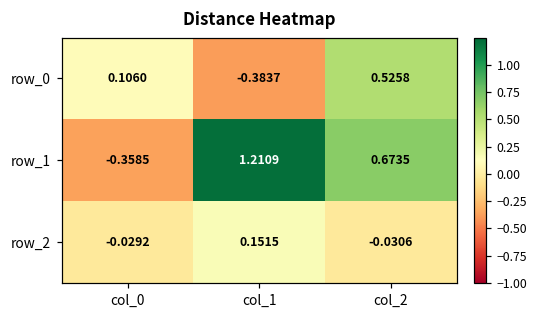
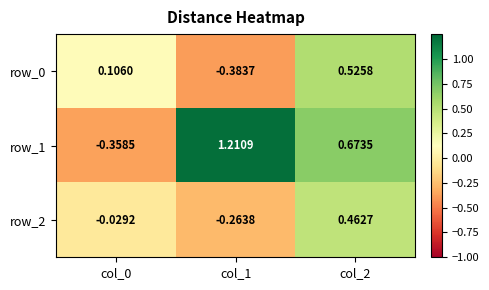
row_2, col_1: 0.1515 -> -0.2638
row_2, col_2: -0.0306 -> 0.4627
